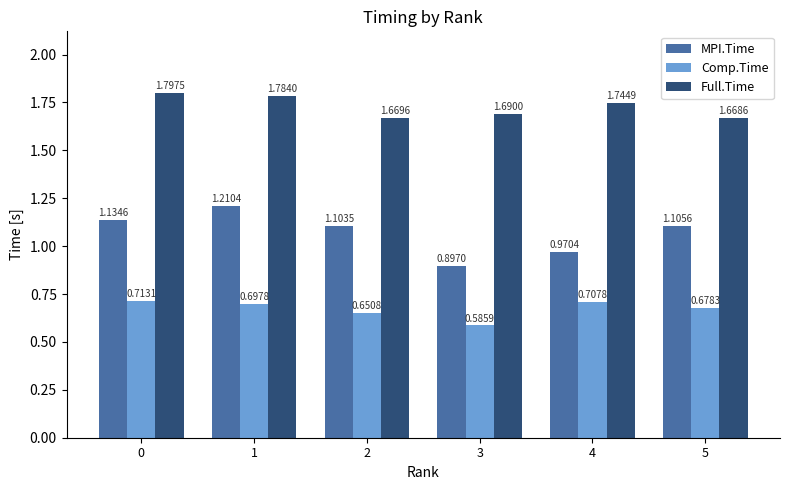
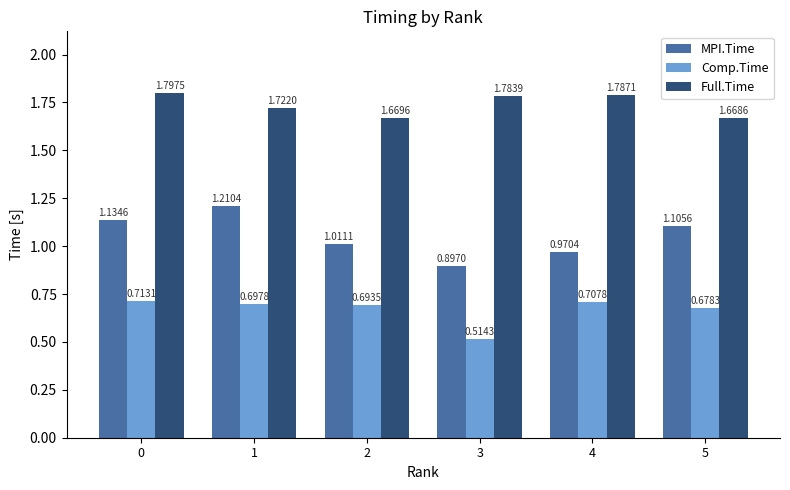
Full.Time, 1: 1.7840 -> 1.7220
MPI.Time, 2: 1.1035 -> 1.0111
Comp.Time, 2: 0.6508 -> 0.6935
Comp.Time, 3: 0.5859 -> 0.5143
Full.Time, 3: 1.6900 -> 1.7839
Full.Time, 4: 1.7449 -> 1.7871
